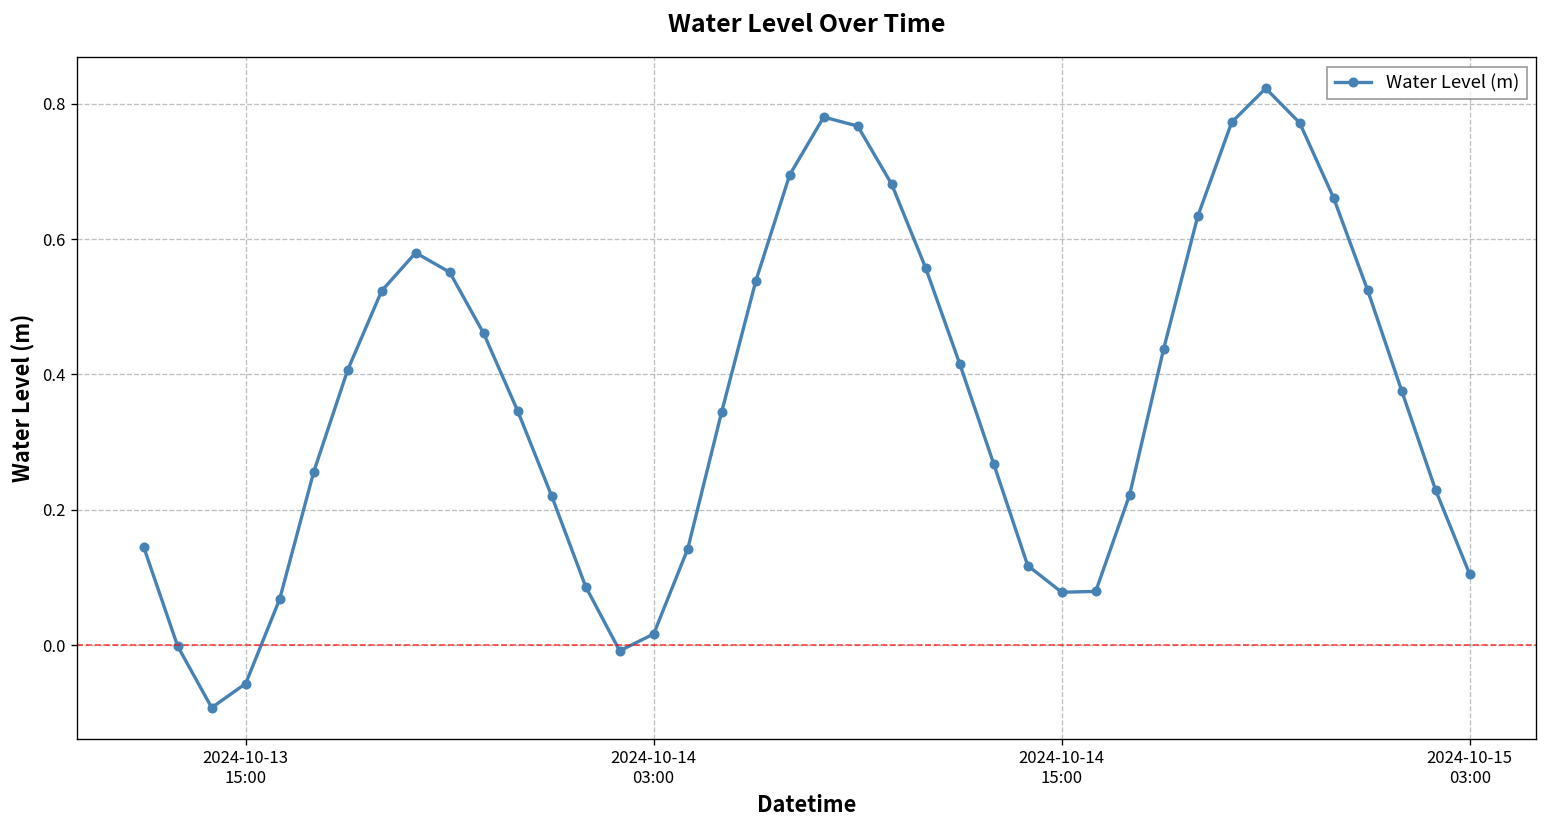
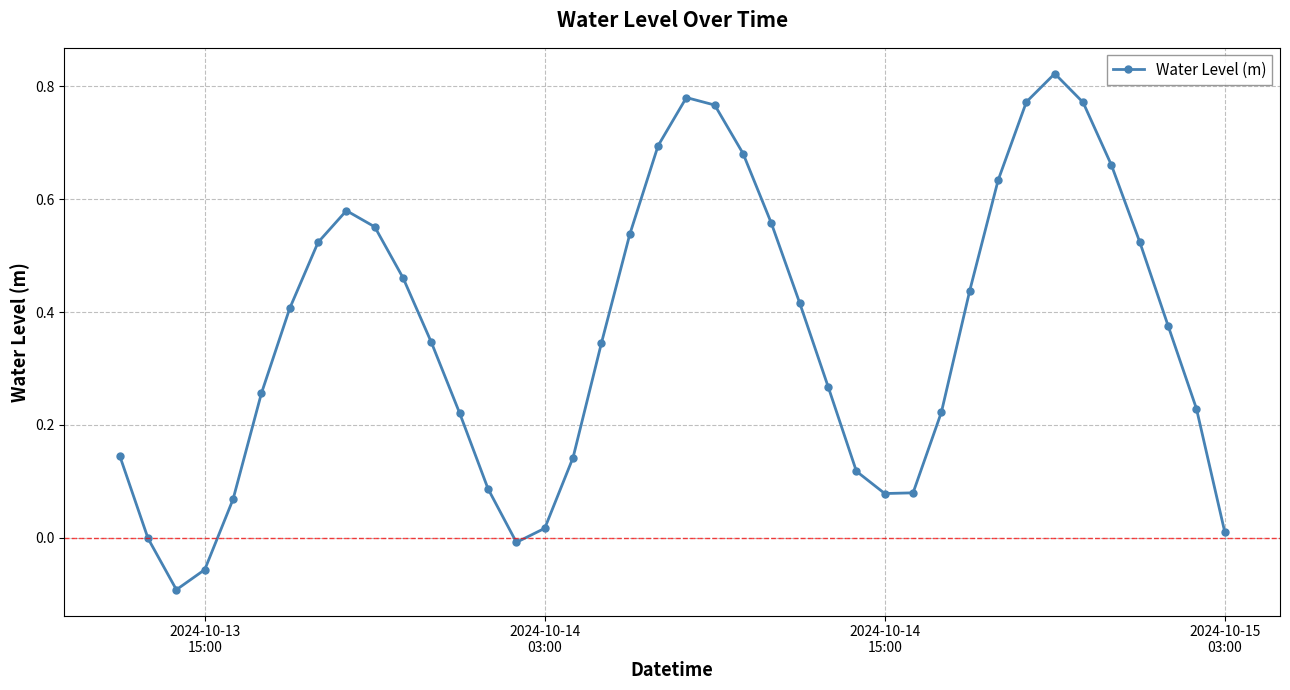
2024-10-15 03:00: 0.10 -> 0.01
